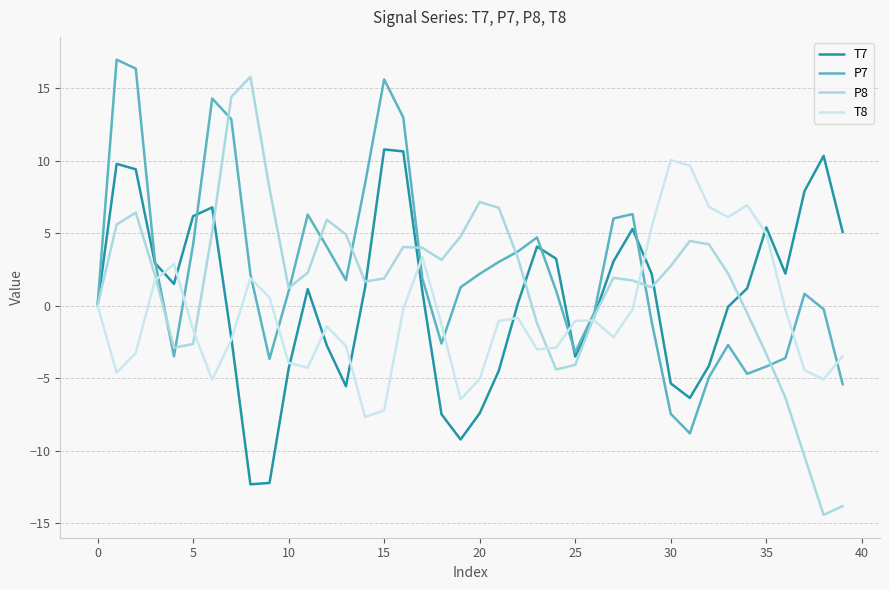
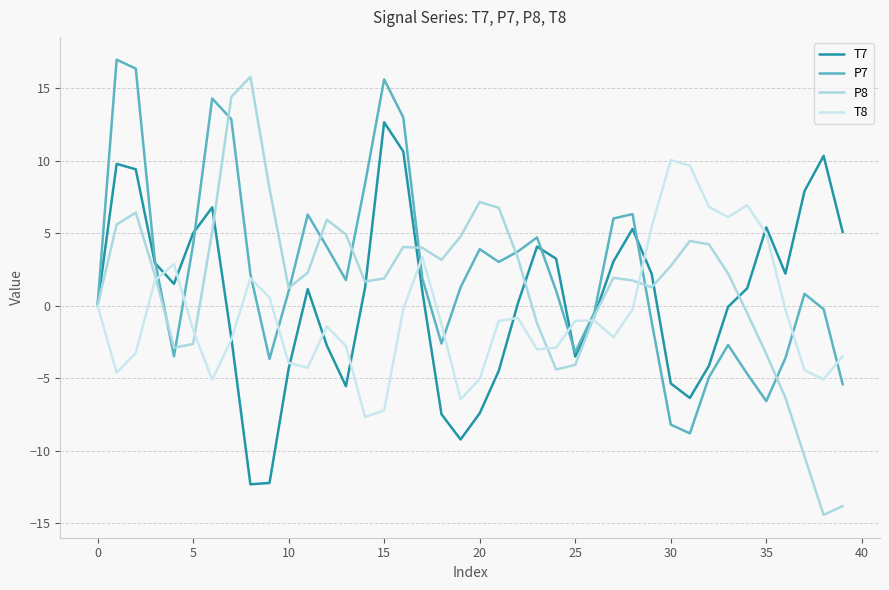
T7, 5: 6.2 -> 5.0
T7, 15: 10.8 -> 12.6
P7, 20: 2.2 -> 3.9
P7, 30: -7.5 -> -8.2
P7, 35: -4.2 -> -6.6
